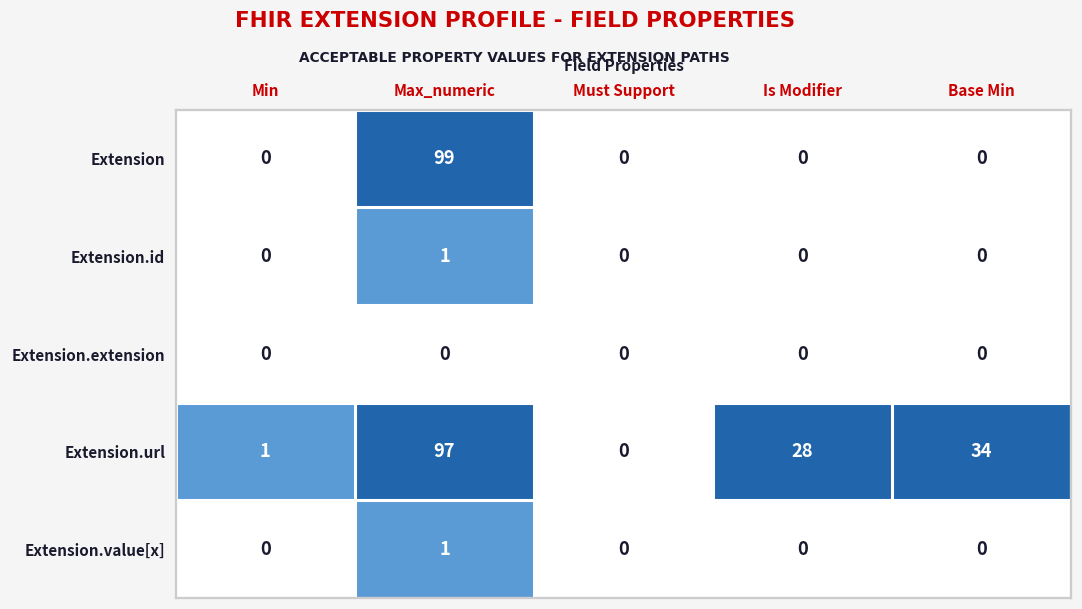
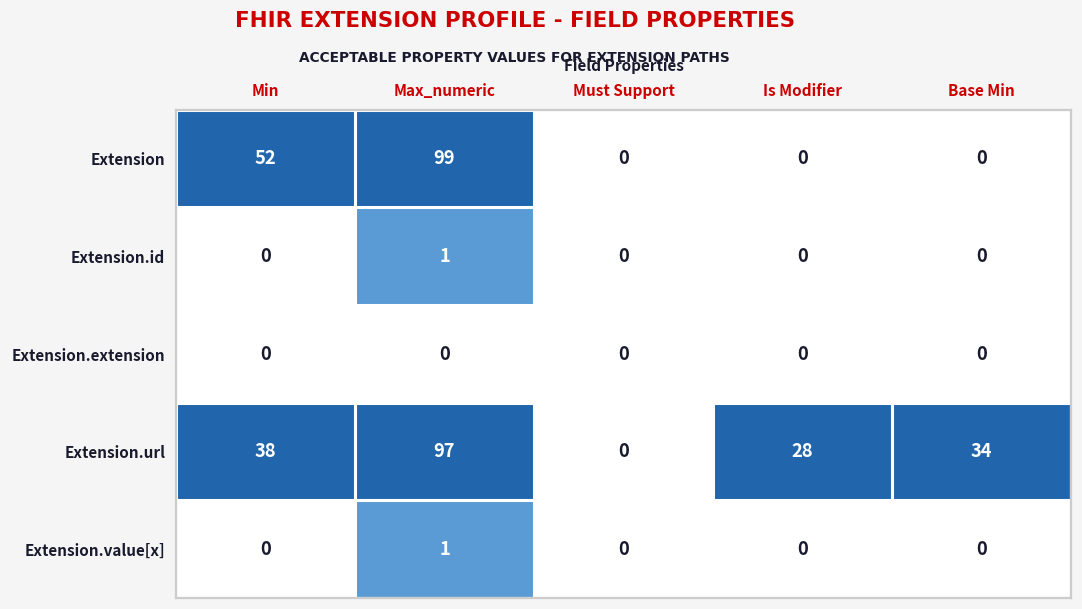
Extension, Min: 0 -> 52
Extension.url, Min: 1 -> 38
